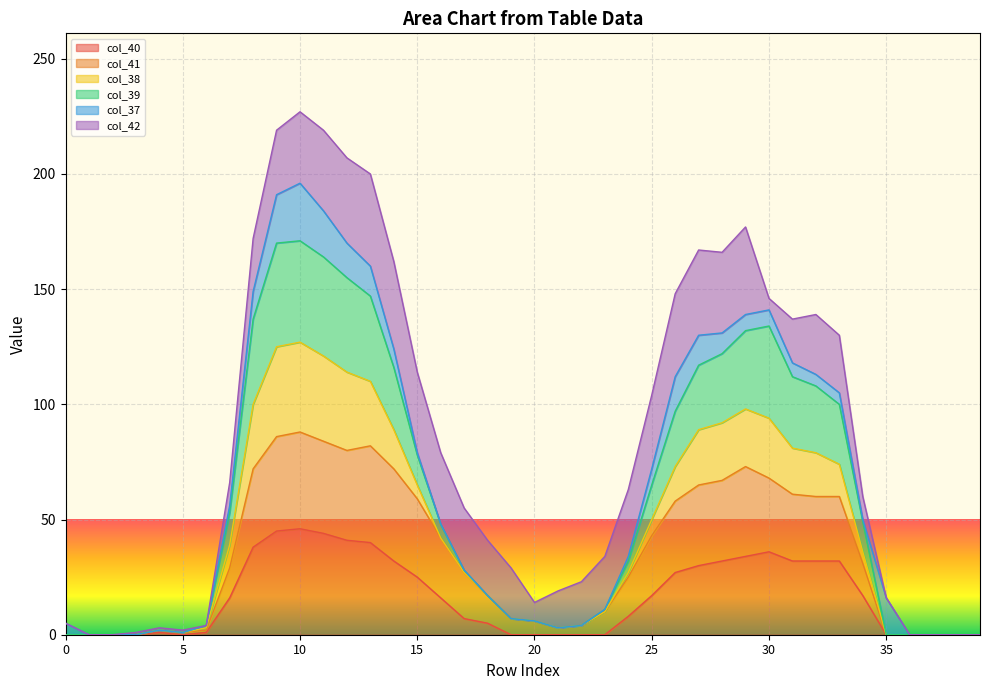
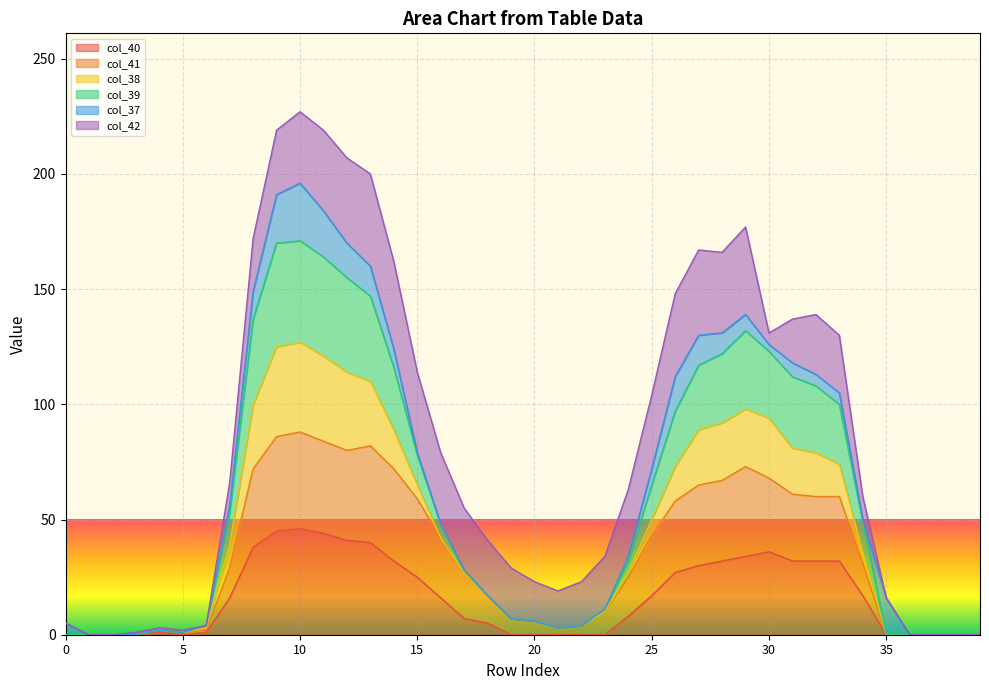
col_42, 20: 8 -> 17
col_39, 30: 40 -> 29
col_37, 30: 7 -> 3
